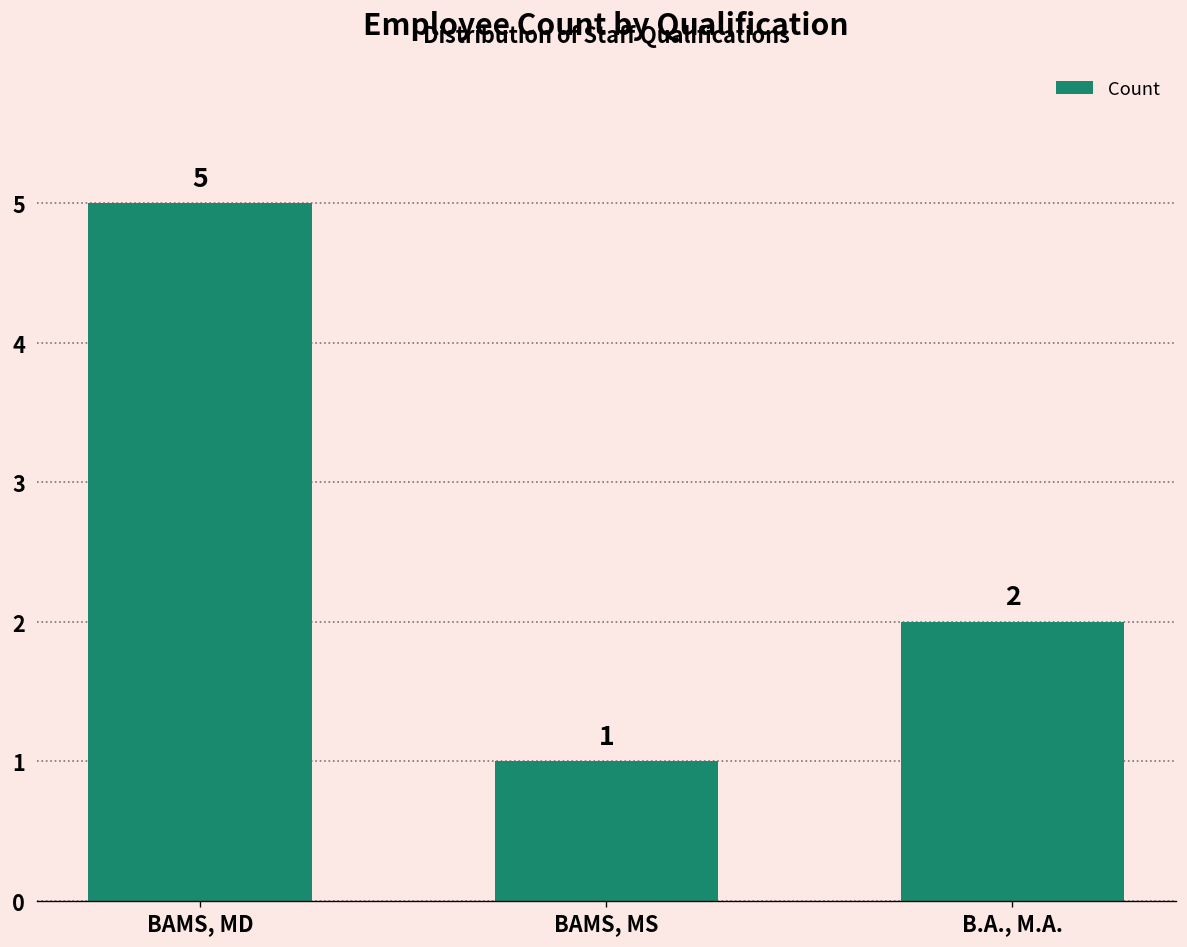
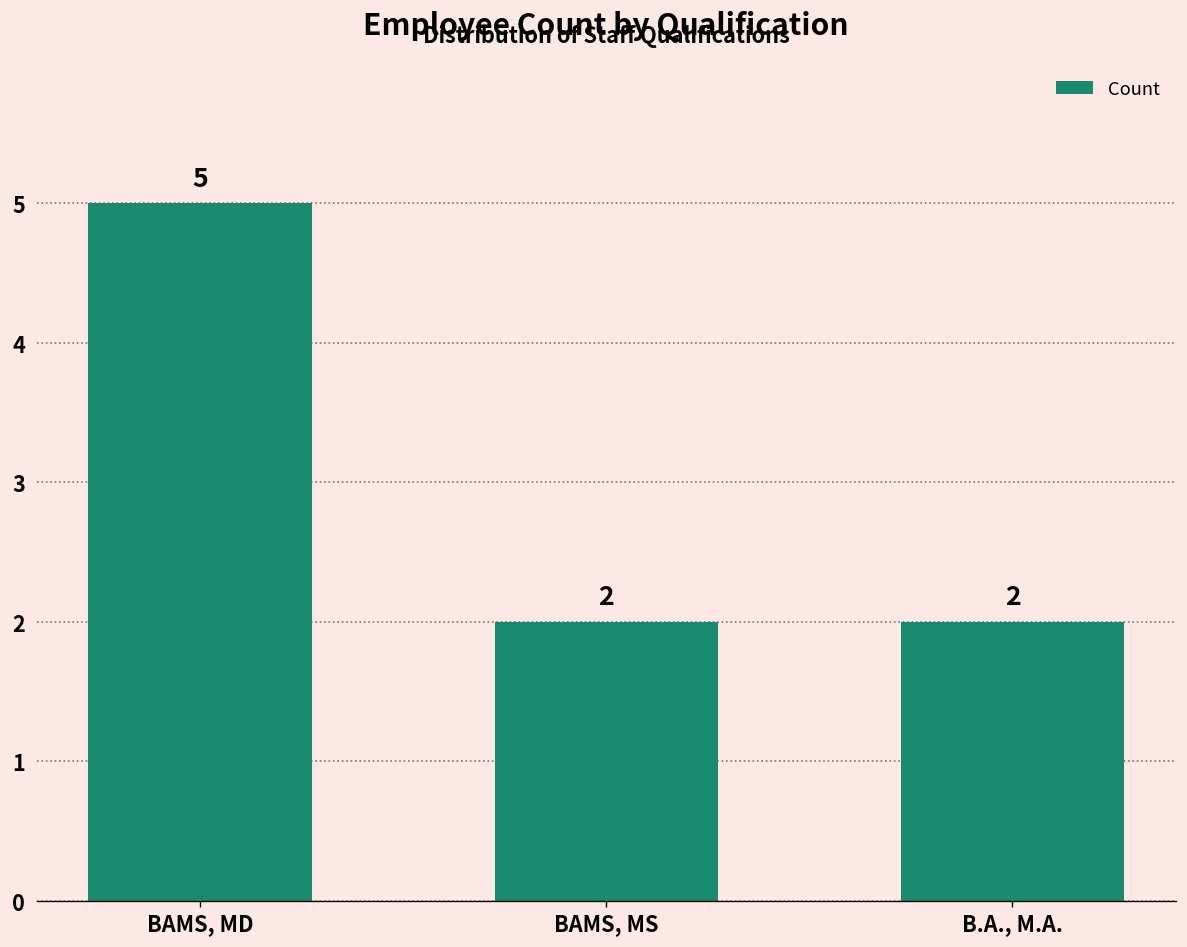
BAMS, MS: 1 -> 2
